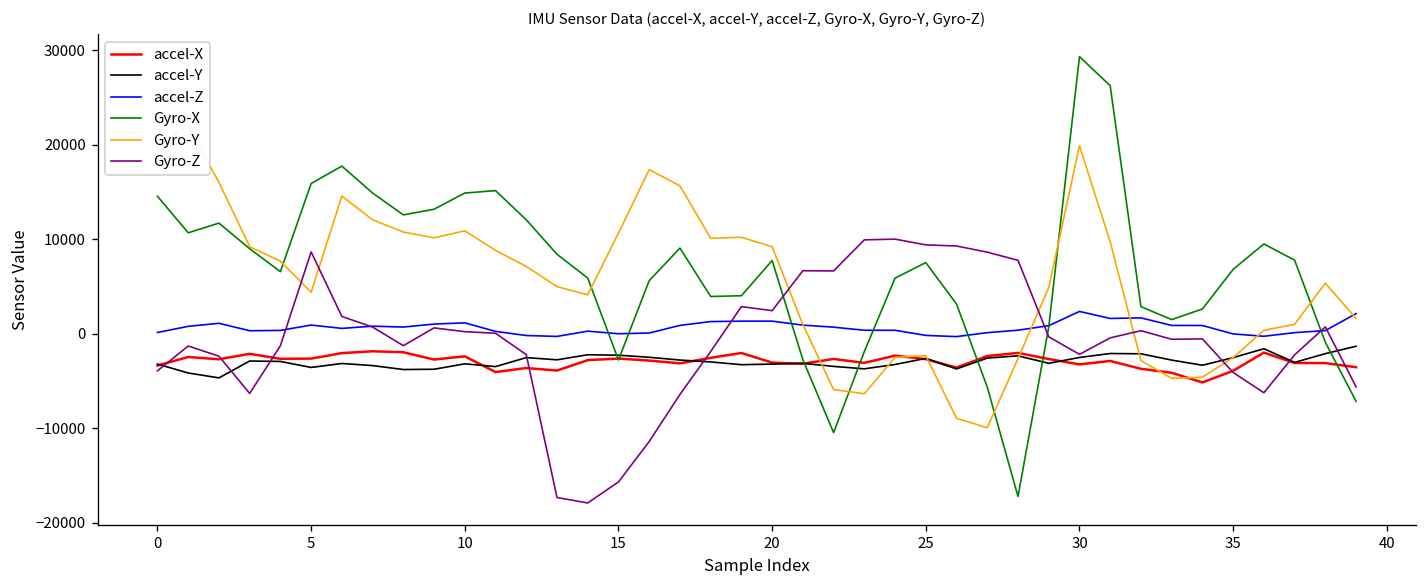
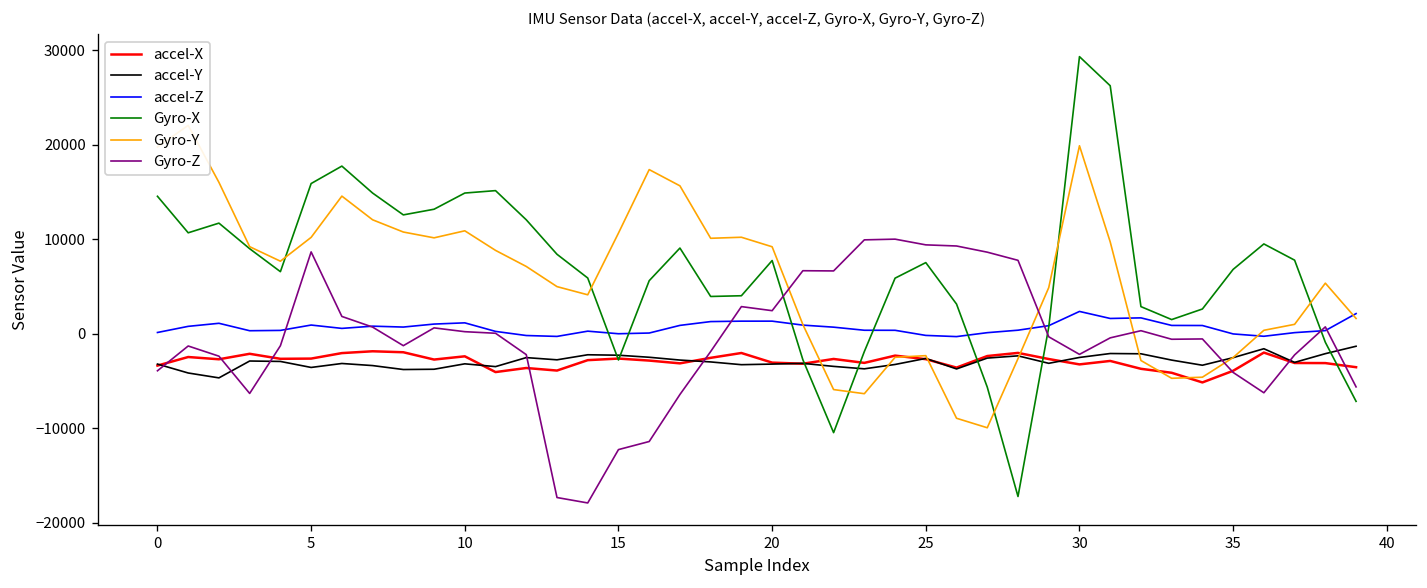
Gyro-Y, 5: 4000 -> 10000
Gyro-Z, 15: -16000 -> -12000
